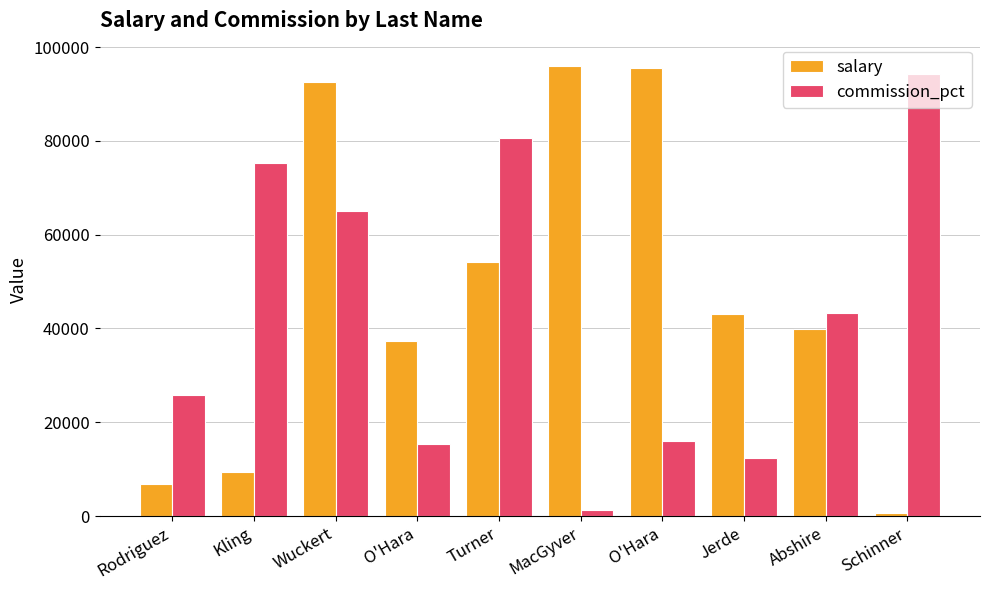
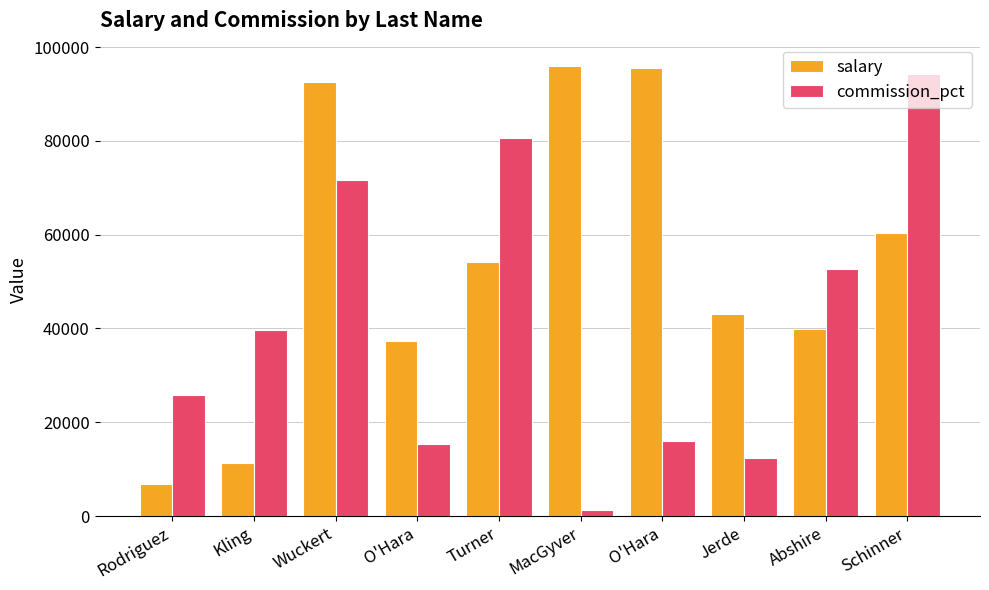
salary, Kling: 9000 -> 11000
commission_pct, Kling: 75000 -> 40000
commission_pct, Wuckert: 65000 -> 72000
commission_pct, Abshire: 43000 -> 53000
salary, Schinner: 1000 -> 60000
